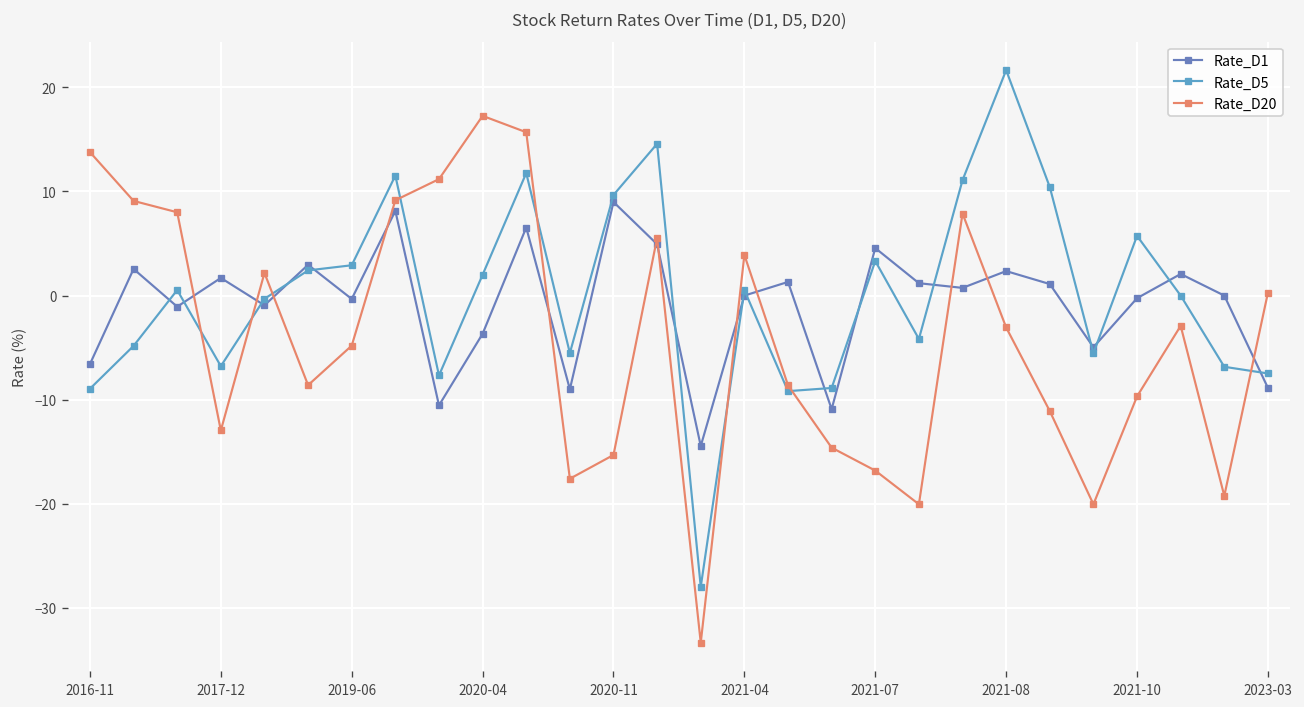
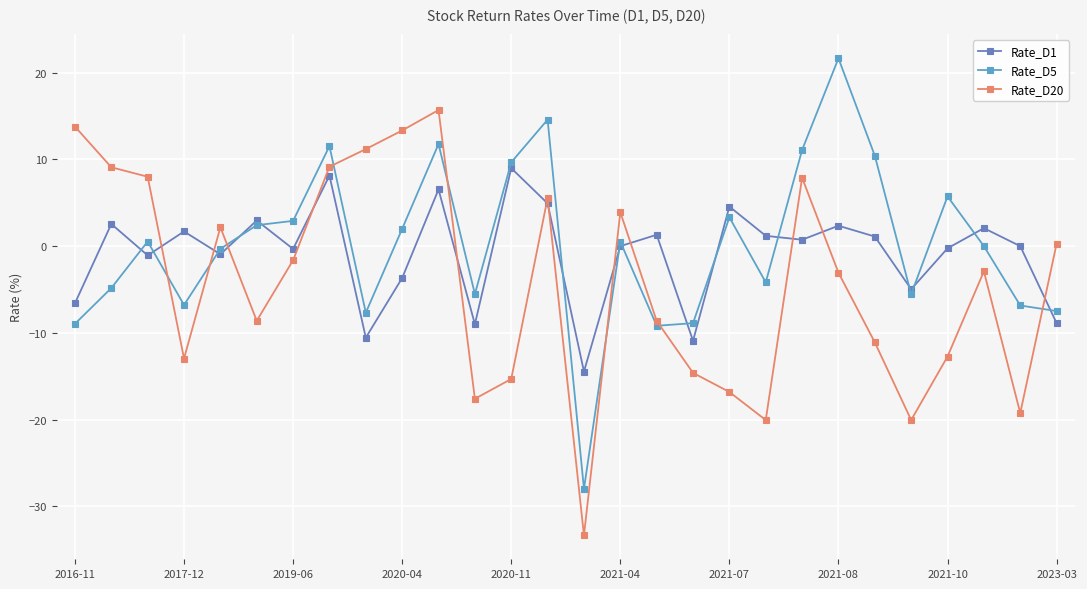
Rate_D20, 2019-06: -5 -> -2
Rate_D20, 2020-04: 17 -> 13
Rate_D20, 2021-10: -10 -> -13
